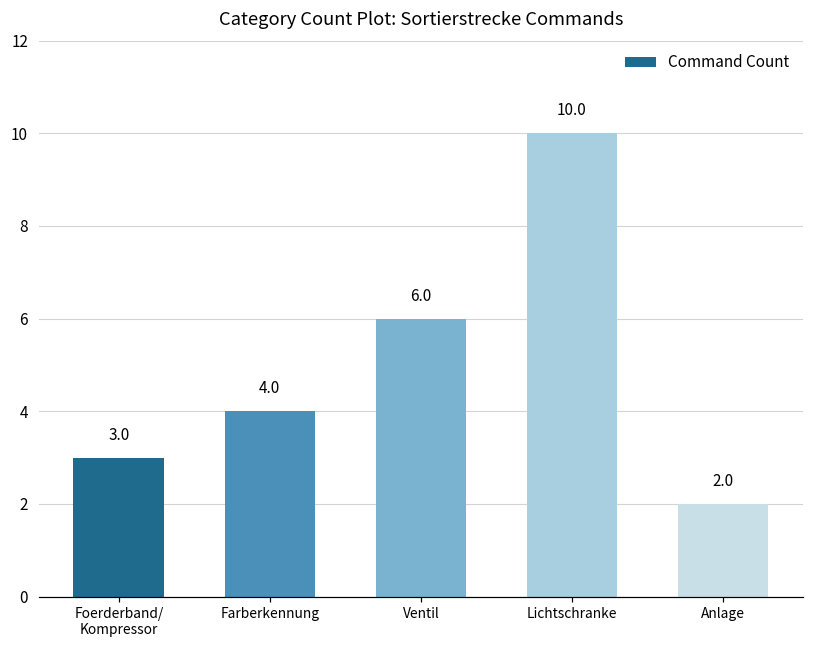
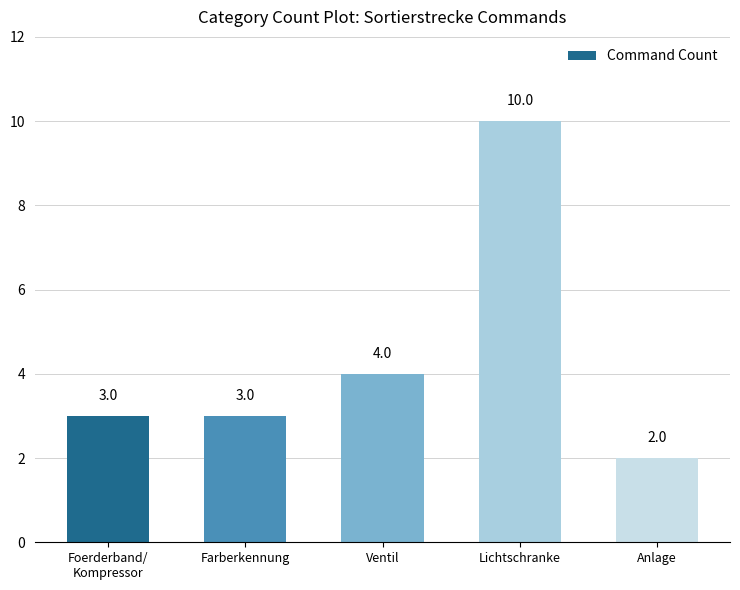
Farberkennung: 4.0 -> 3.0
Ventil: 6.0 -> 4.0
